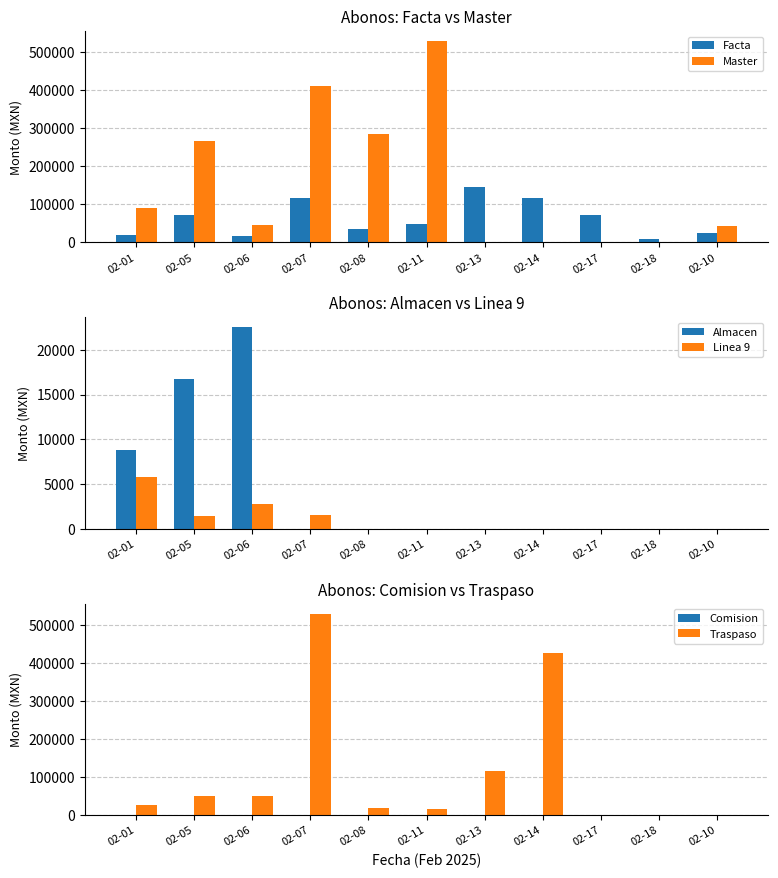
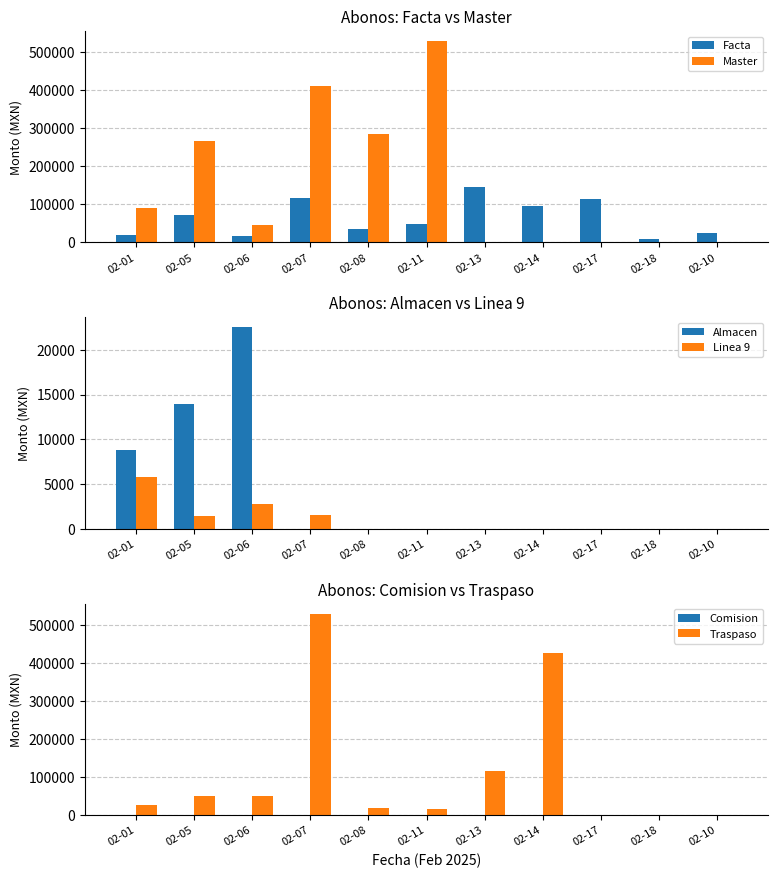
Abonos: Facta vs Master, Facta, 02-14: 120000 -> 100000
Abonos: Facta vs Master, Facta, 02-17: 70000 -> 120000
Abonos: Facta vs Master, Master, 02-10: 40000 -> 0
Abonos: Almacen vs Linea 9, Almacen, 02-05: 17000 -> 14000
